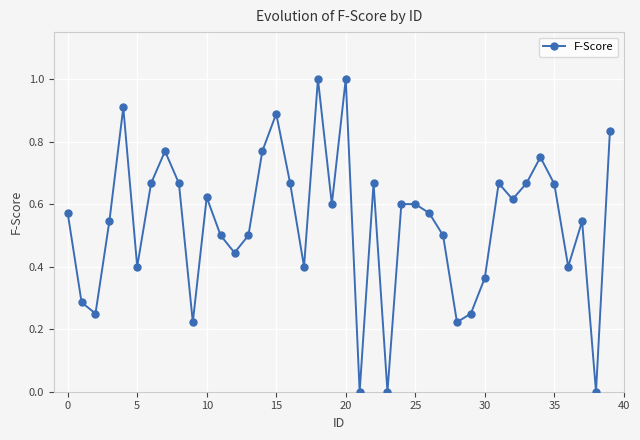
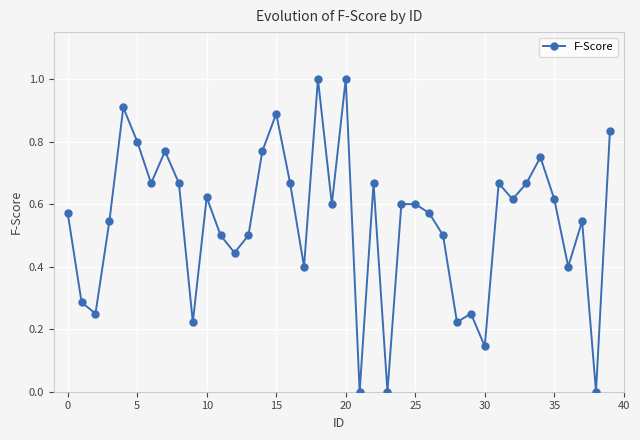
5: 0.4 -> 0.8
30: 0.36 -> 0.15
35: 0.66 -> 0.62
